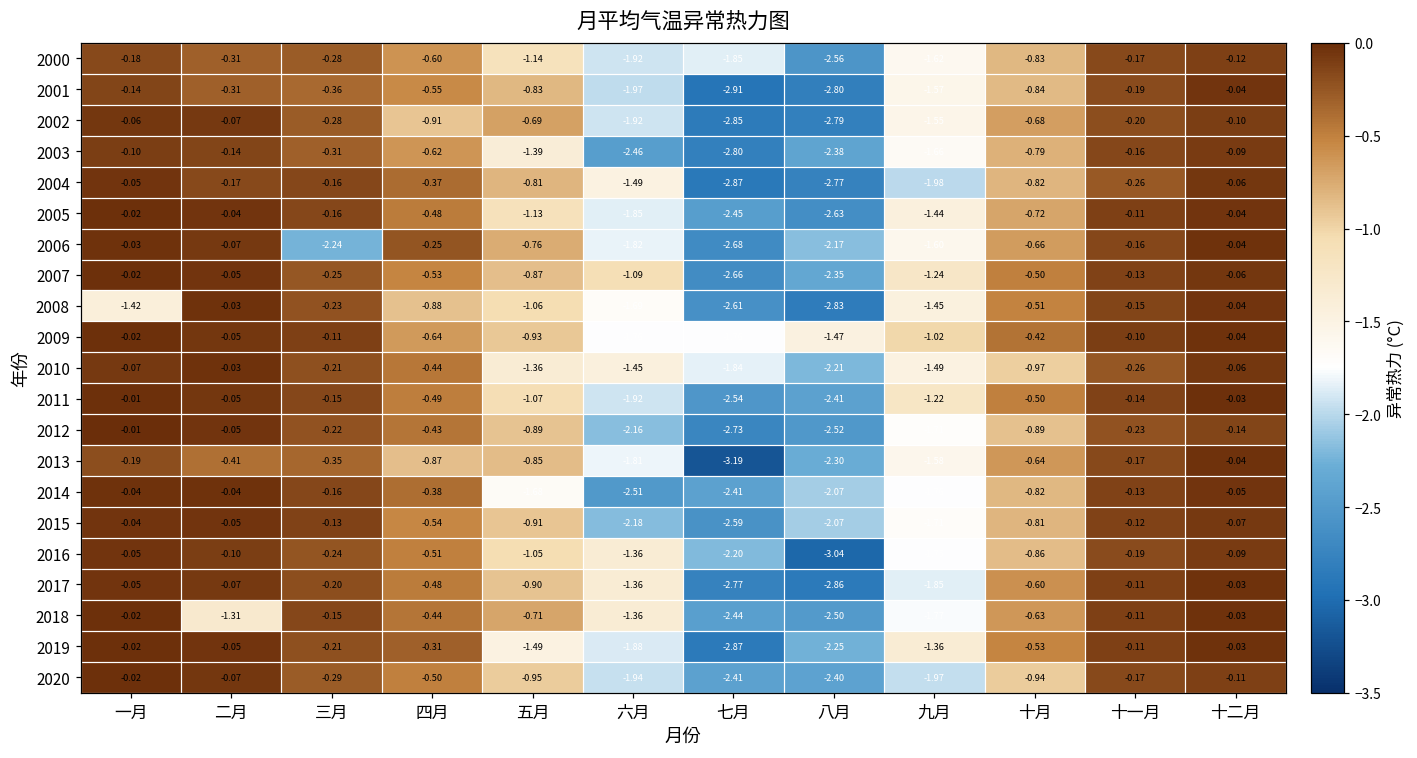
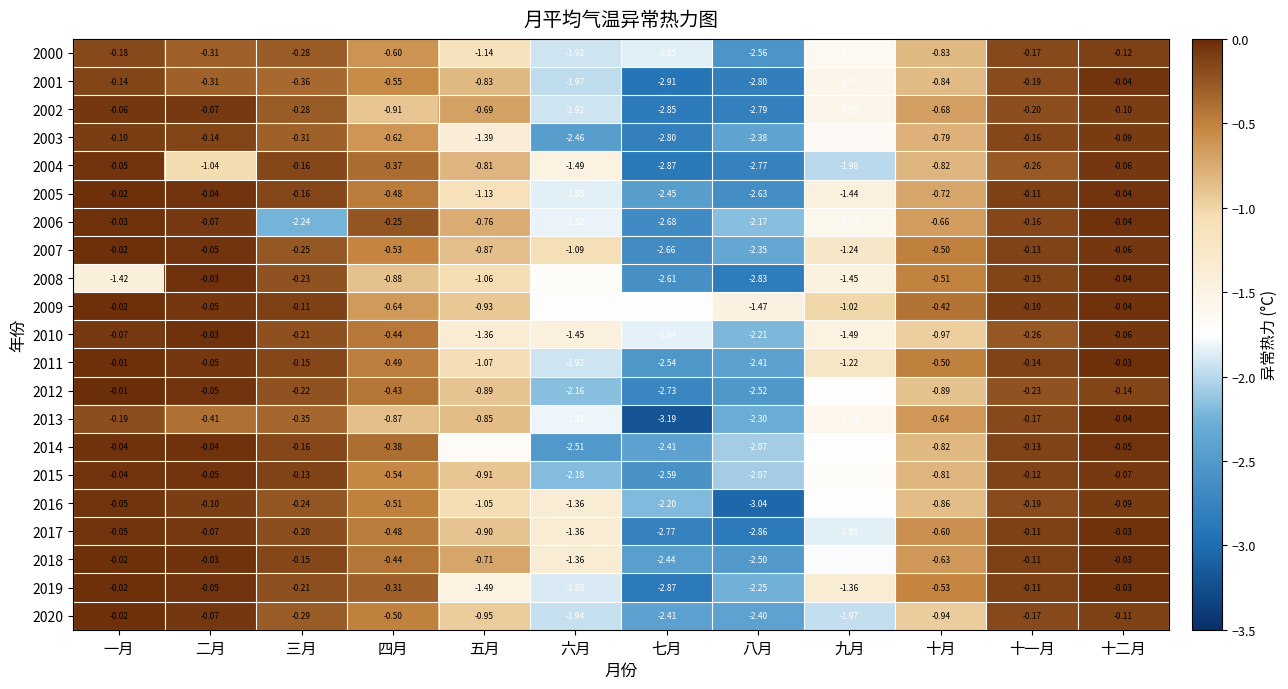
2004, 二月: -0.17 -> -1.04
2018, 二月: -1.31 -> -0.03
